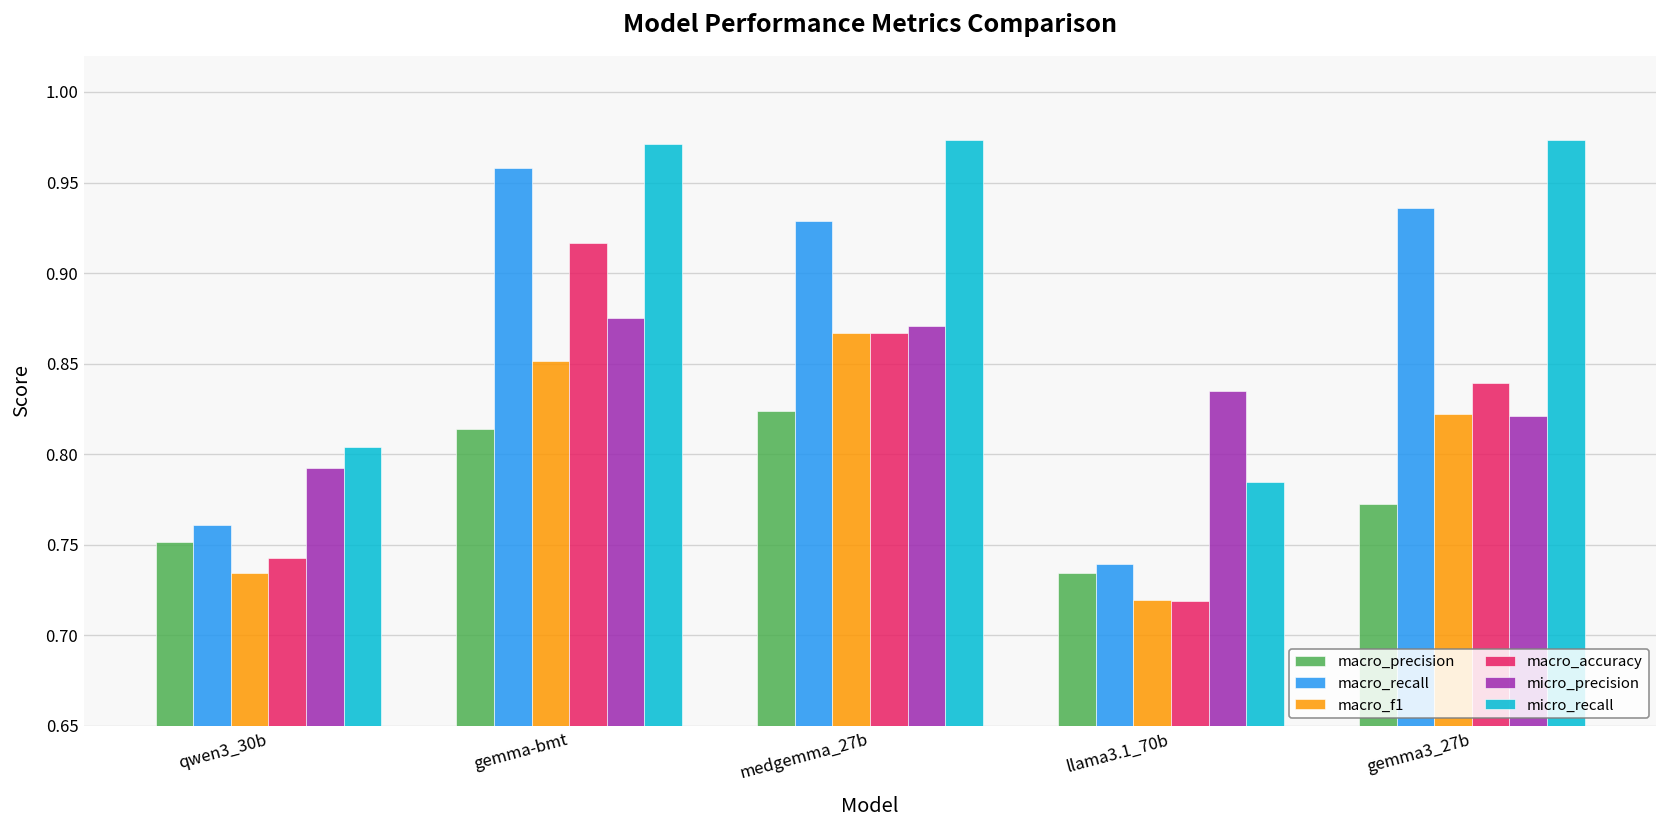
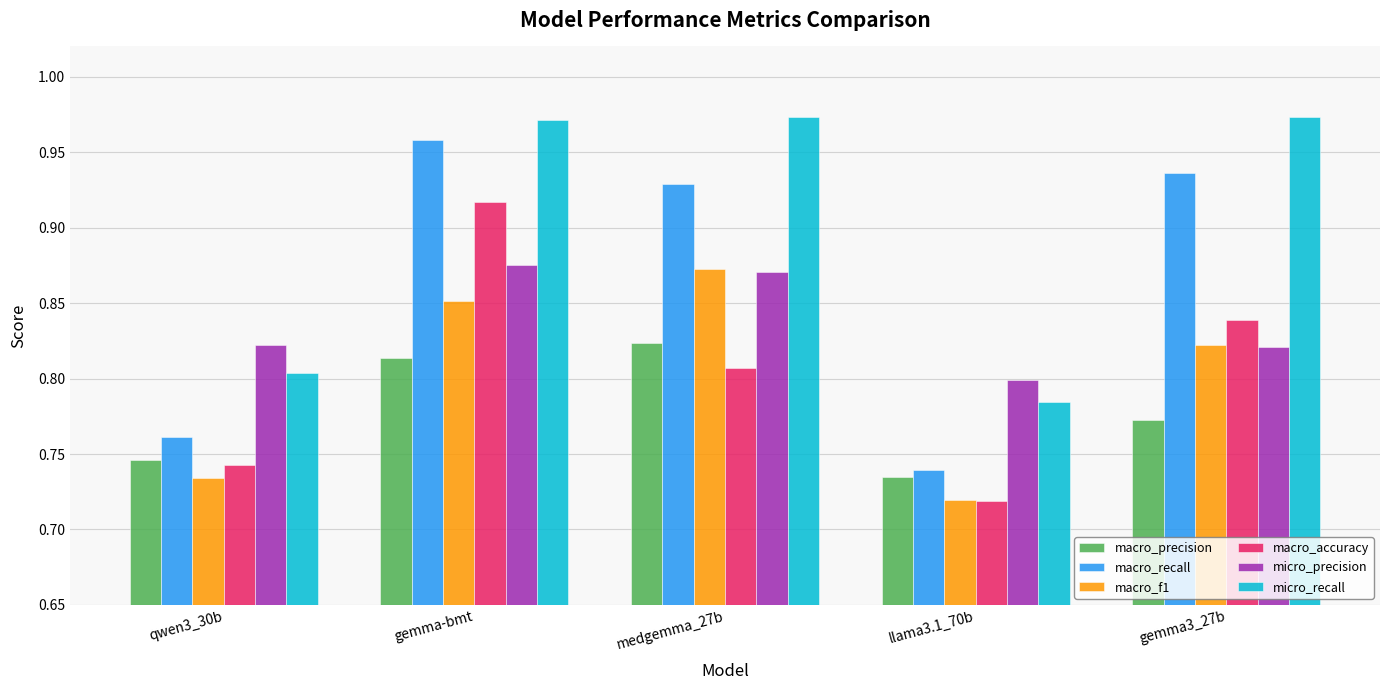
macro_precision, qwen3_30b: 0.751 -> 0.746
micro_precision, qwen3_30b: 0.793 -> 0.822
macro_f1, medgemma_27b: 0.867 -> 0.873
macro_accuracy, medgemma_27b: 0.867 -> 0.807
micro_precision, llama3.1_70b: 0.835 -> 0.799
